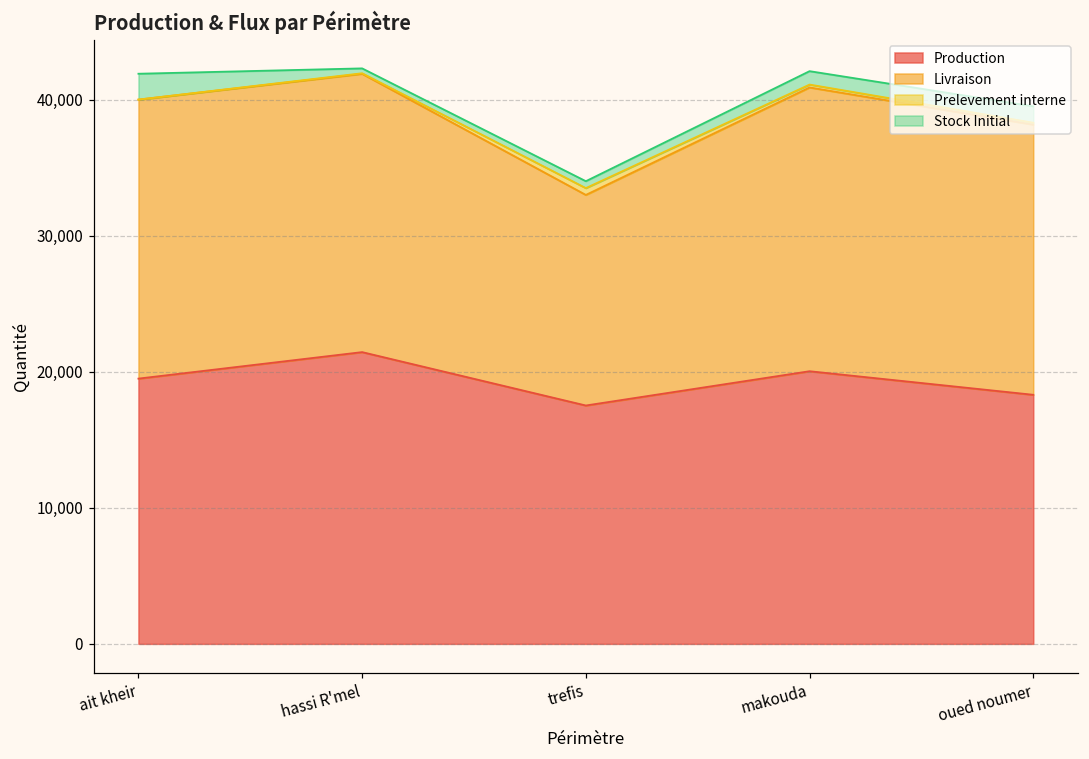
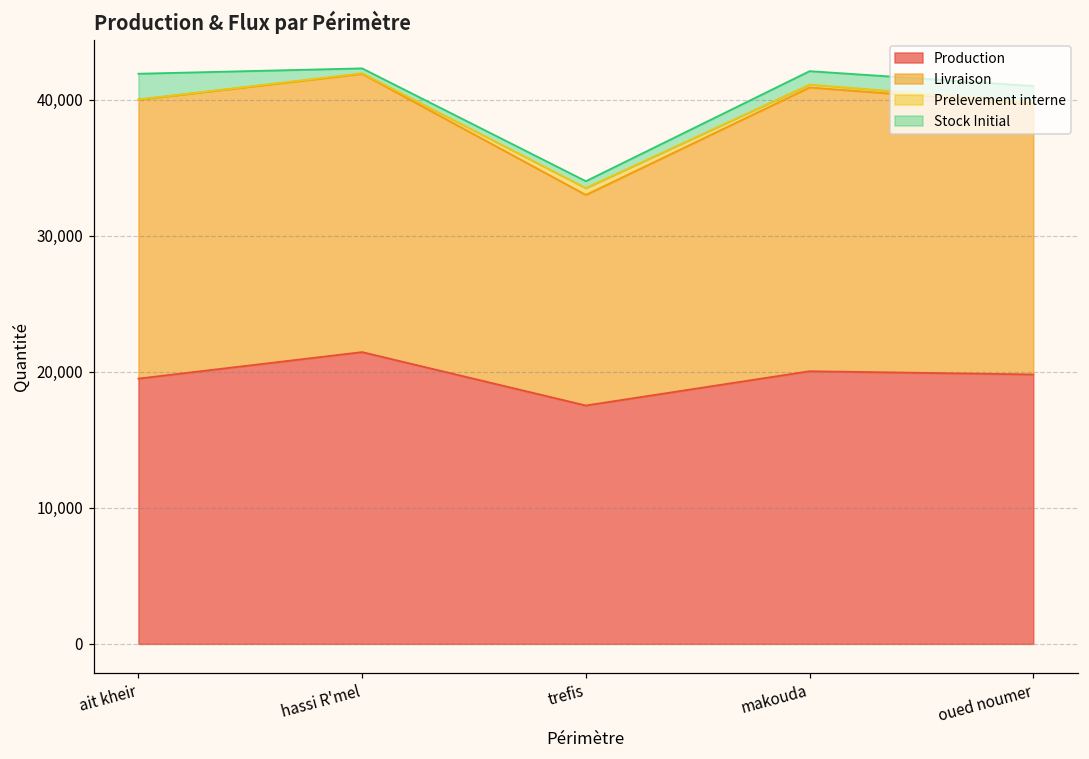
Production, oued noumer: 18,300 -> 19,800
